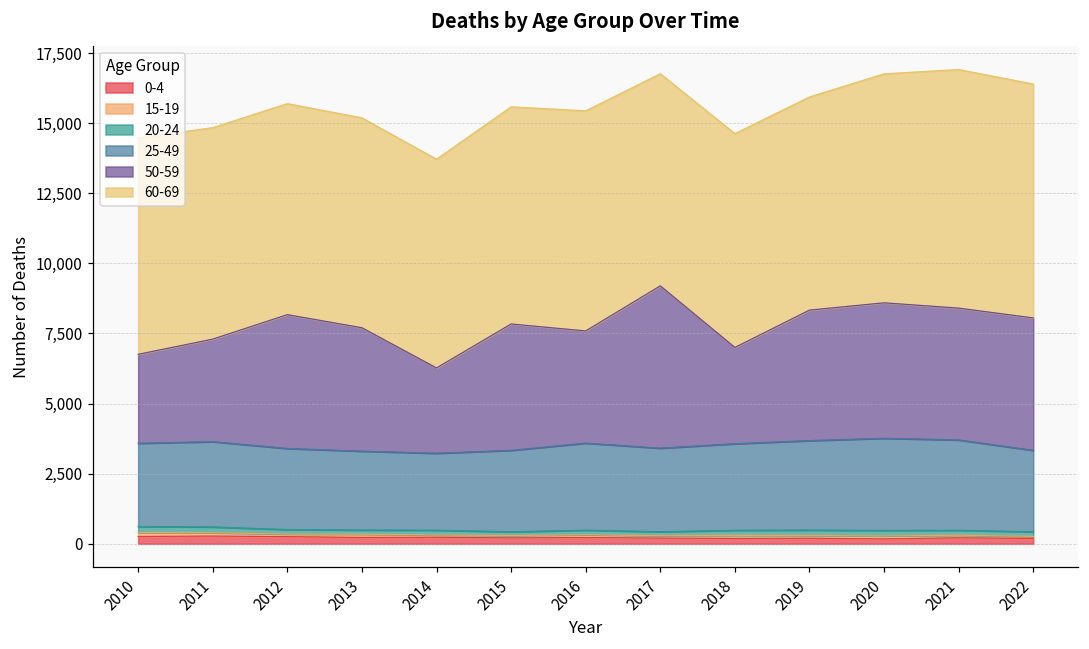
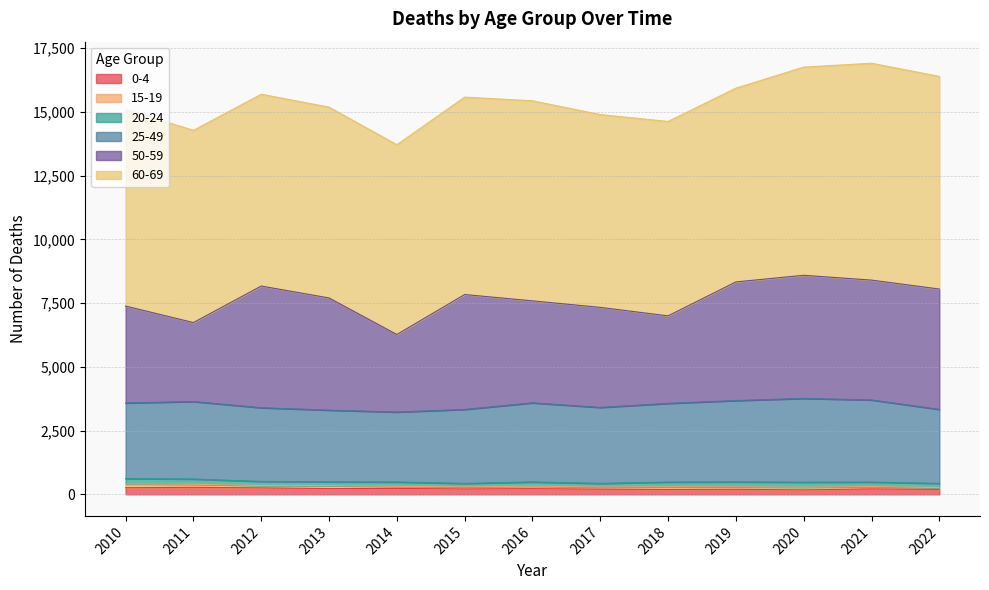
50-59, 2010: 3,200 -> 3,800
50-59, 2011: 3,700 -> 3,100
50-59, 2017: 5,800 -> 3,900
